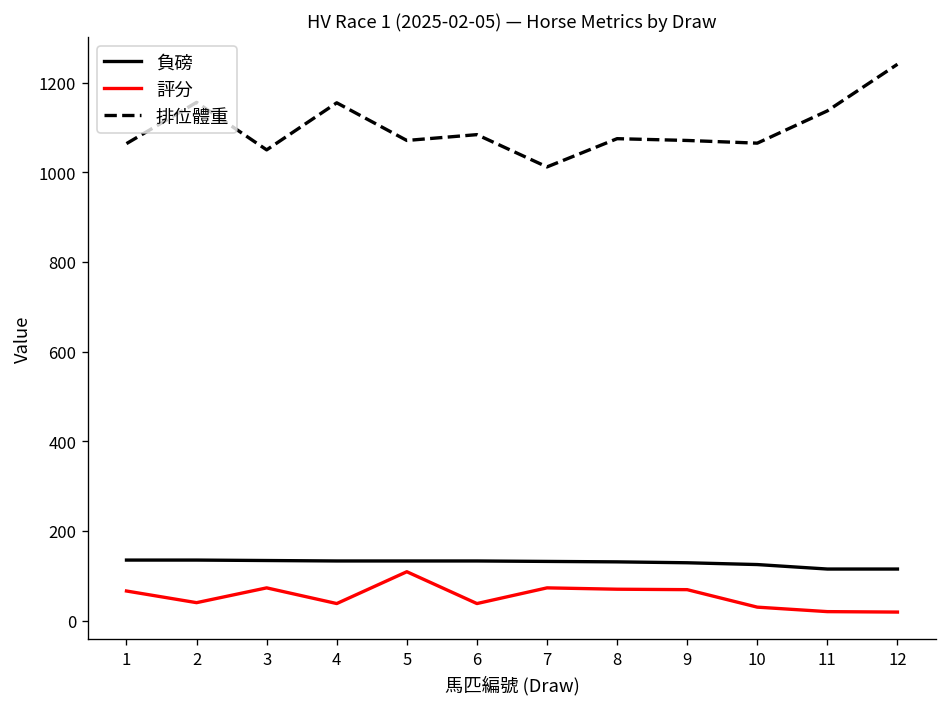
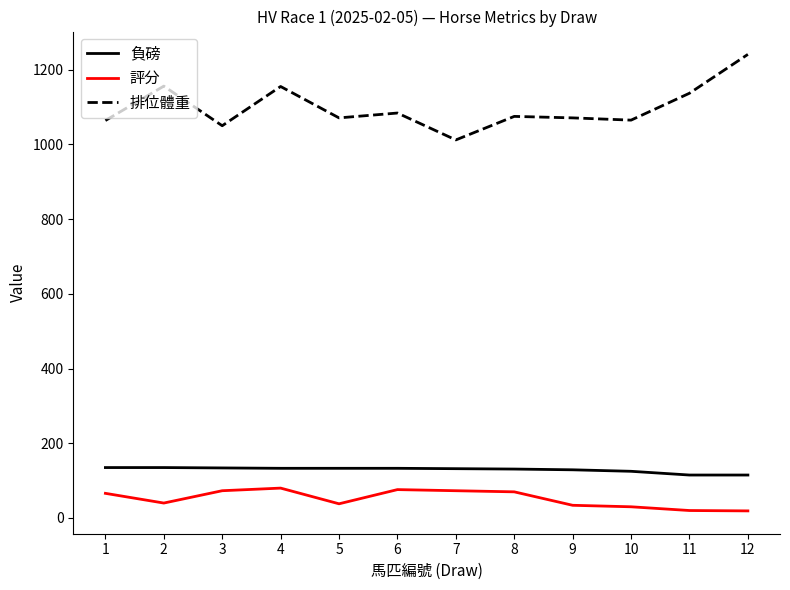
評分, 4: 40 -> 80
評分, 5: 110 -> 40
評分, 6: 40 -> 80
評分, 9: 70 -> 30
